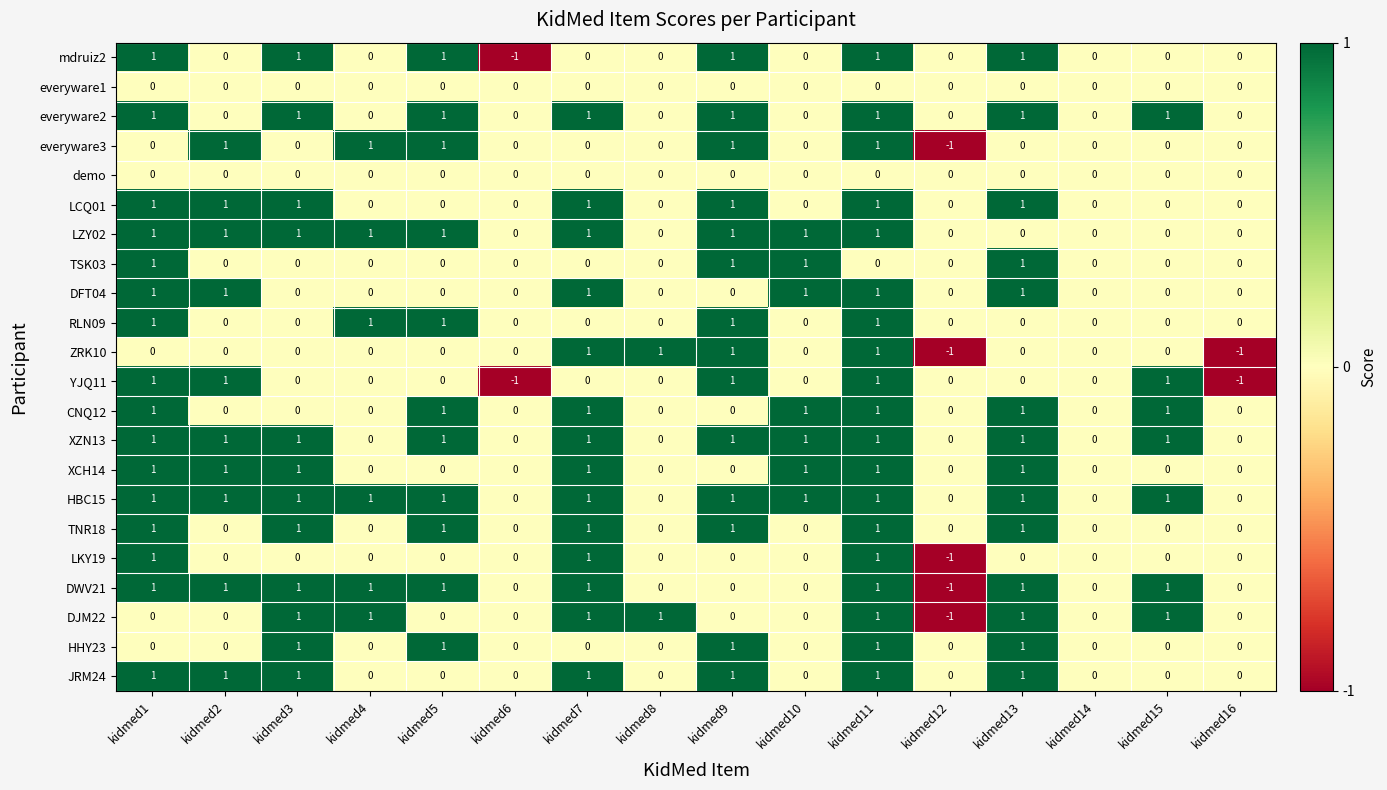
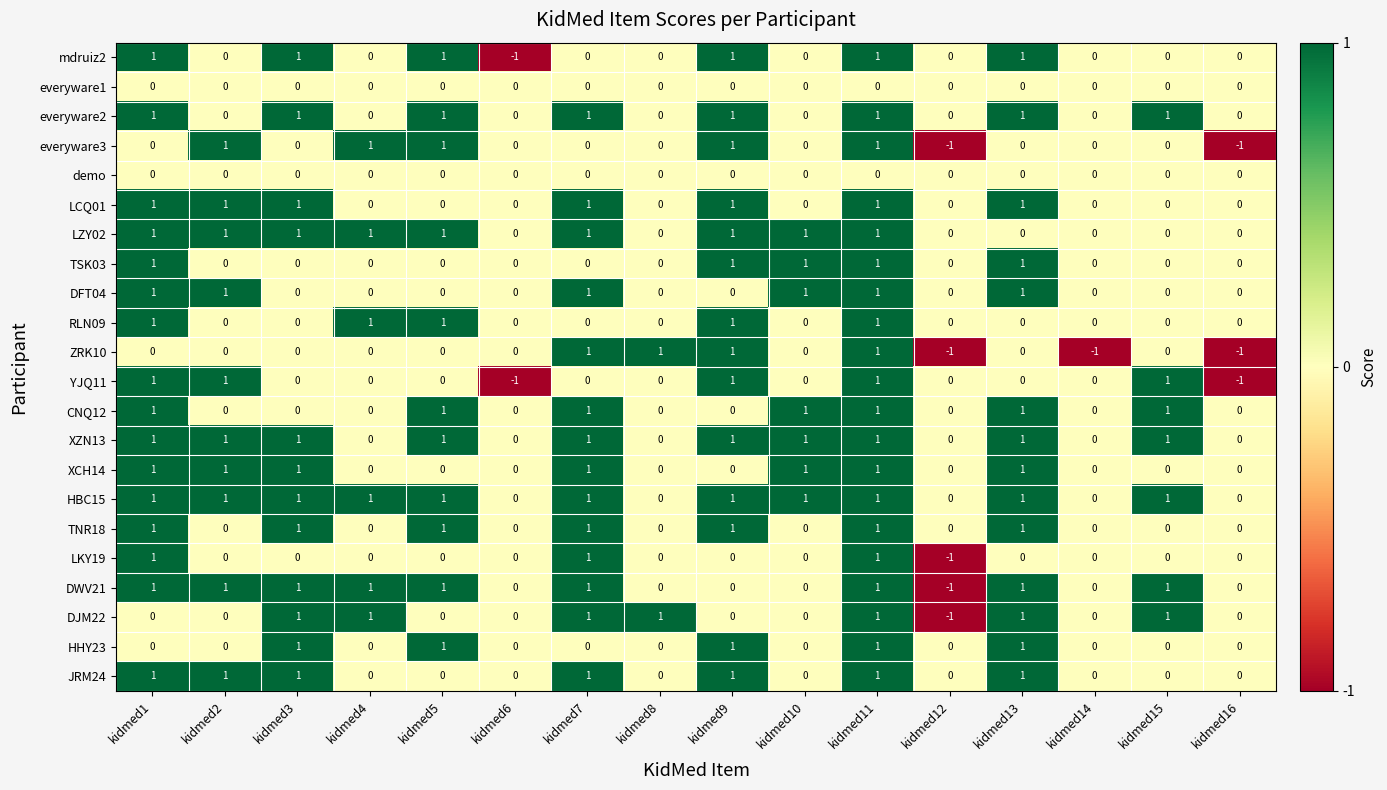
everyware3, kidmed16: 0 -> -1
TSK03, kidmed11: 0 -> 1
ZRK10, kidmed14: 0 -> -1
